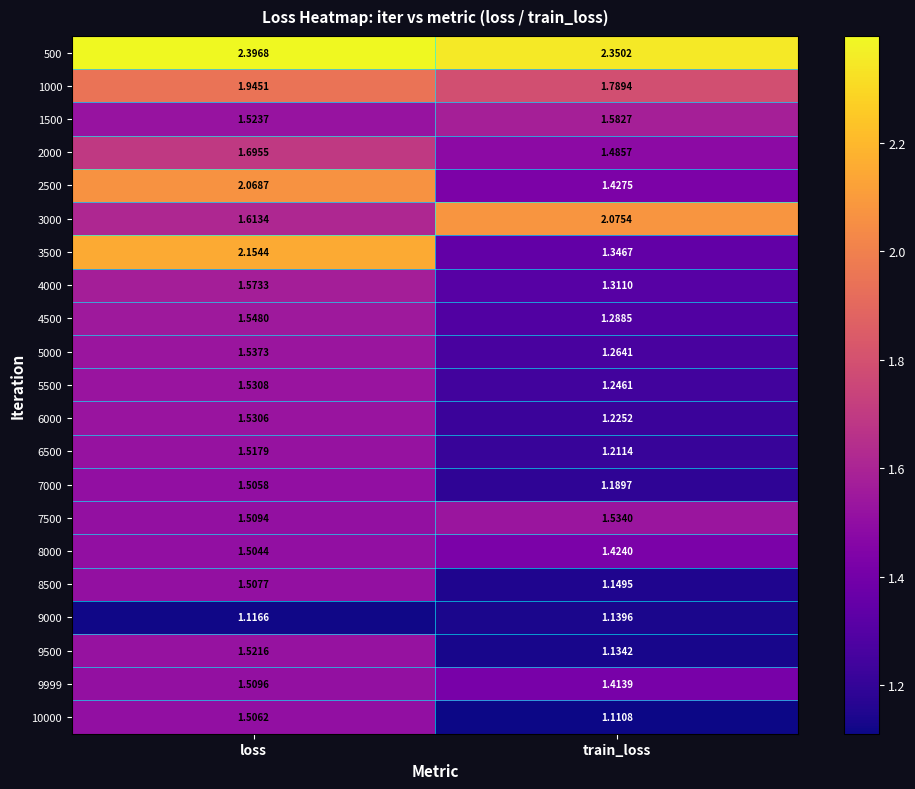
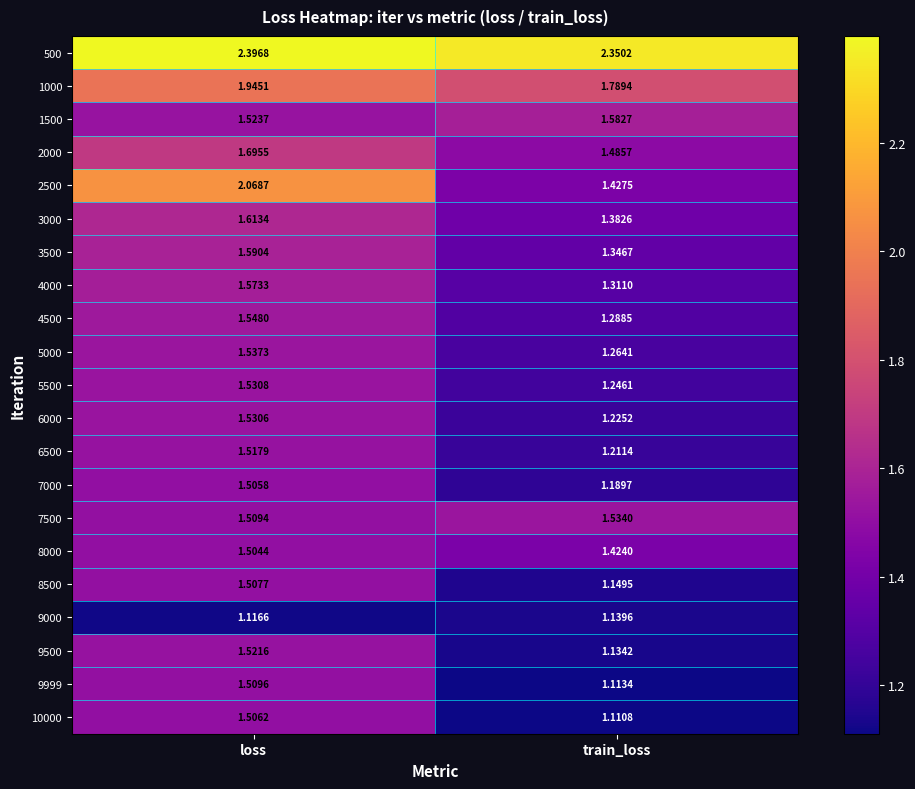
3000, train_loss: 2.0754 -> 1.3826
3500, loss: 2.1544 -> 1.5904
9999, train_loss: 1.4139 -> 1.1134
